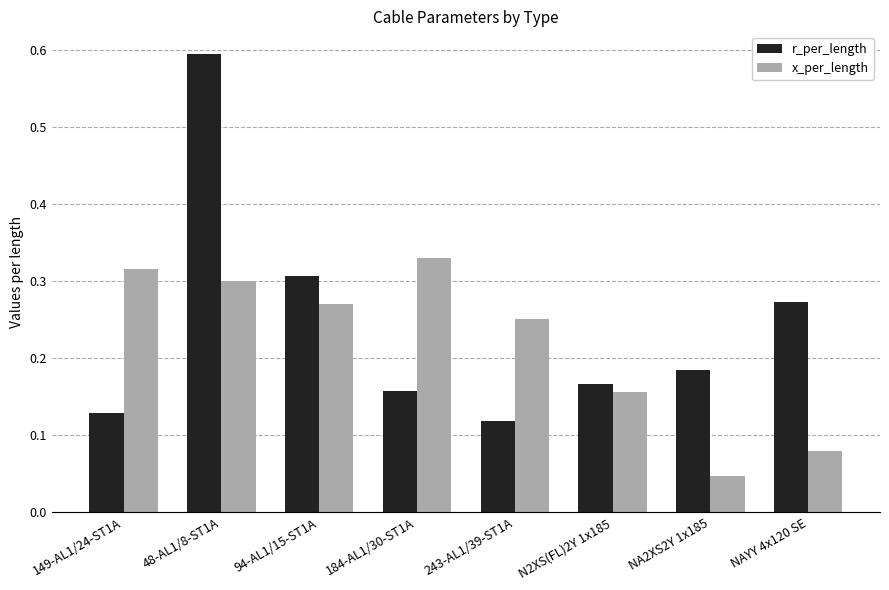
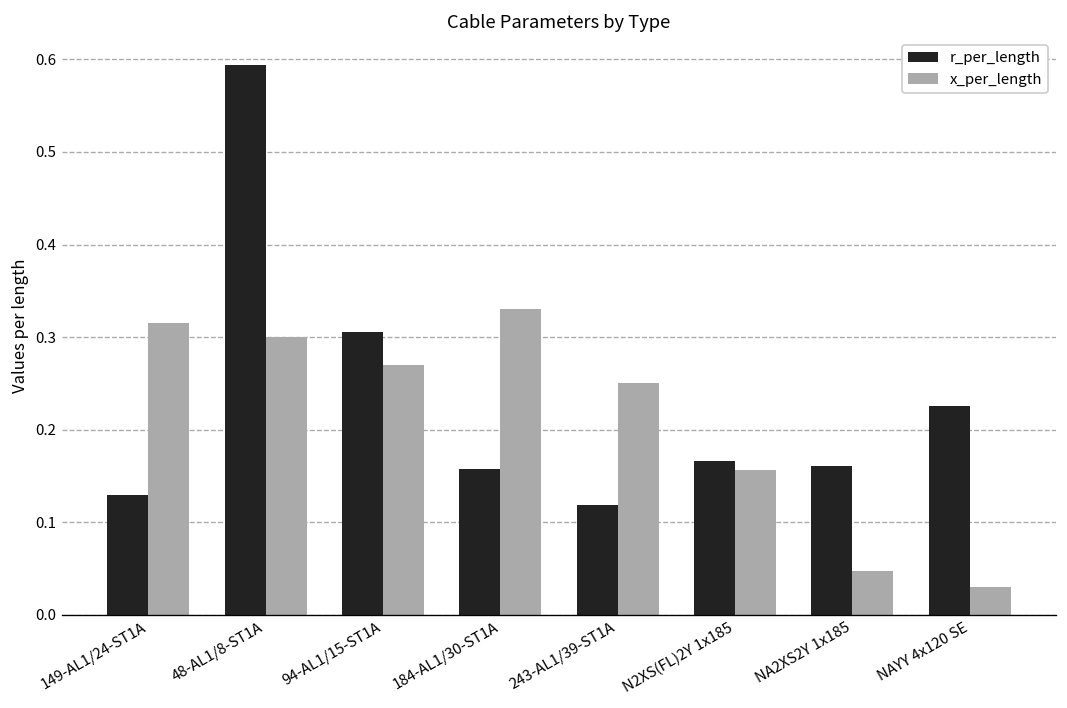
r_per_length, NA2XS2Y 1x185: 0.19 -> 0.16
r_per_length, NAYY 4x120 SE: 0.27 -> 0.23
x_per_length, NAYY 4x120 SE: 0.08 -> 0.03
